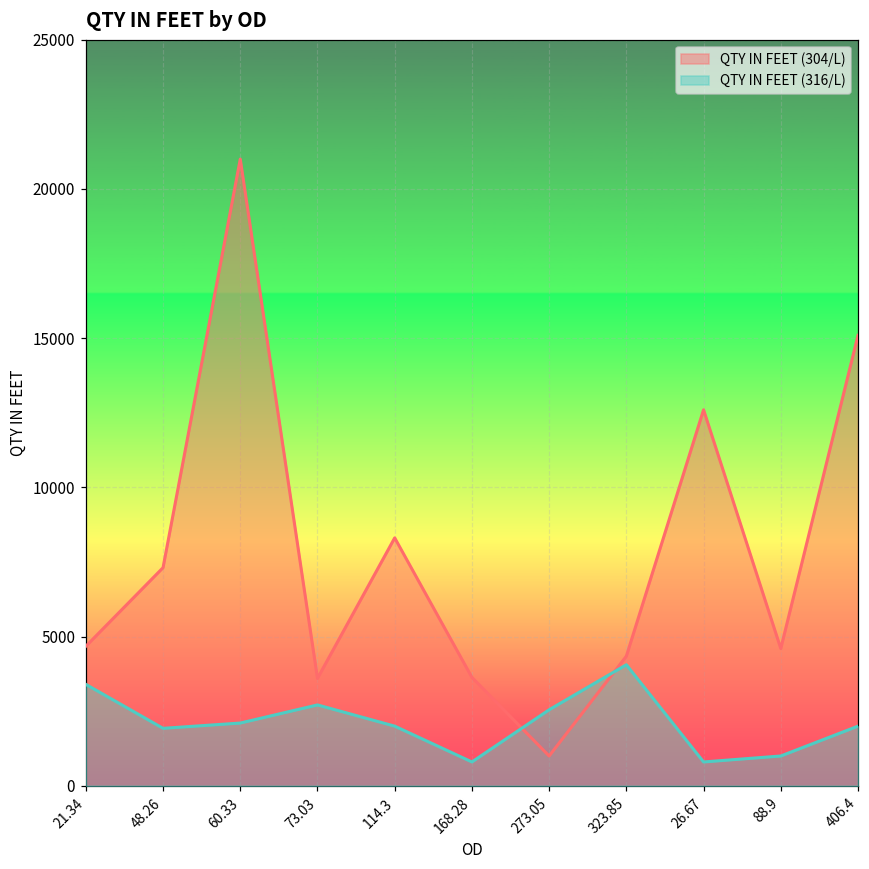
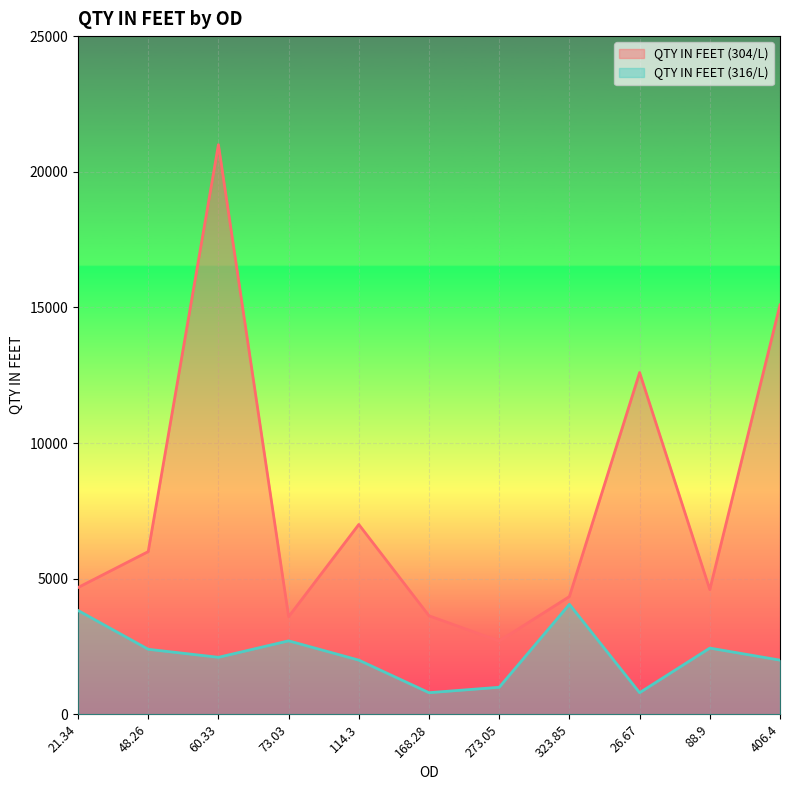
QTY IN FEET (316/L), 21.34: 3400 -> 3800
QTY IN FEET (304/L), 48.26: 7300 -> 6000
QTY IN FEET (316/L), 48.26: 1900 -> 2400
QTY IN FEET (304/L), 114.3: 8300 -> 7000
QTY IN FEET (304/L), 273.05: 1000 -> 2700
QTY IN FEET (316/L), 273.05: 2500 -> 1000
QTY IN FEET (316/L), 88.9: 1000 -> 2400
